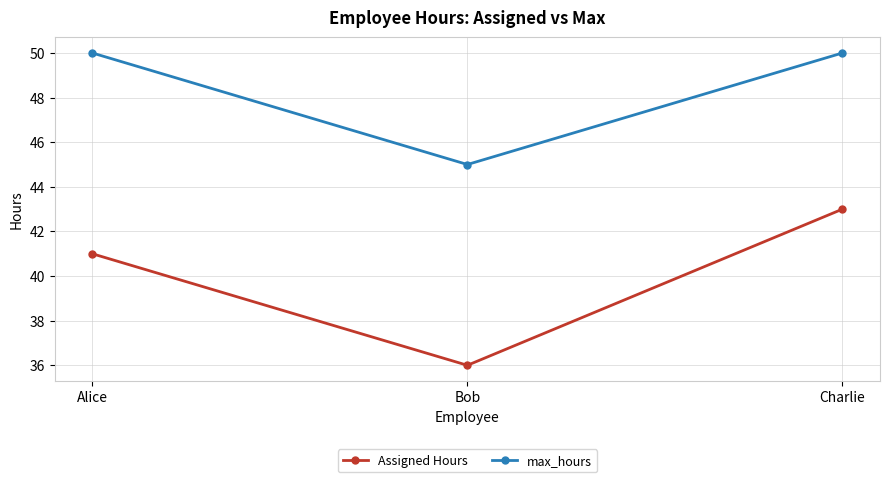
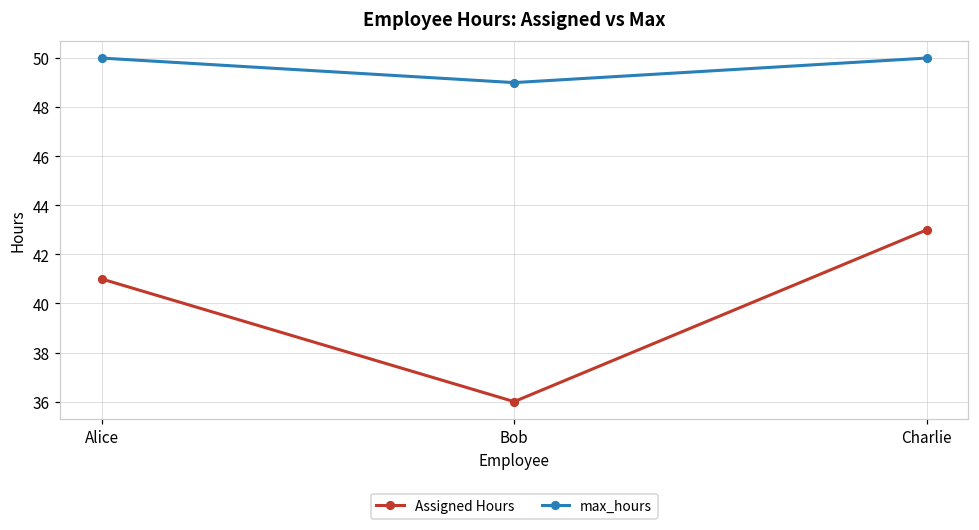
max_hours, Bob: 45 -> 49
